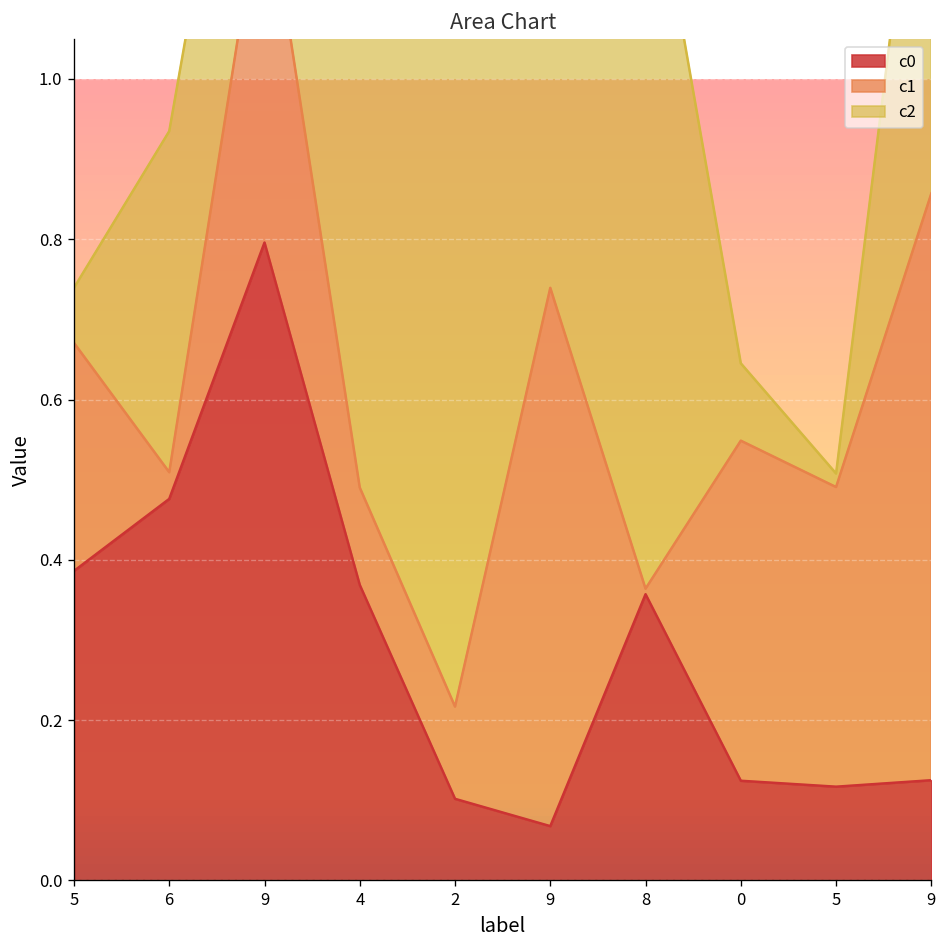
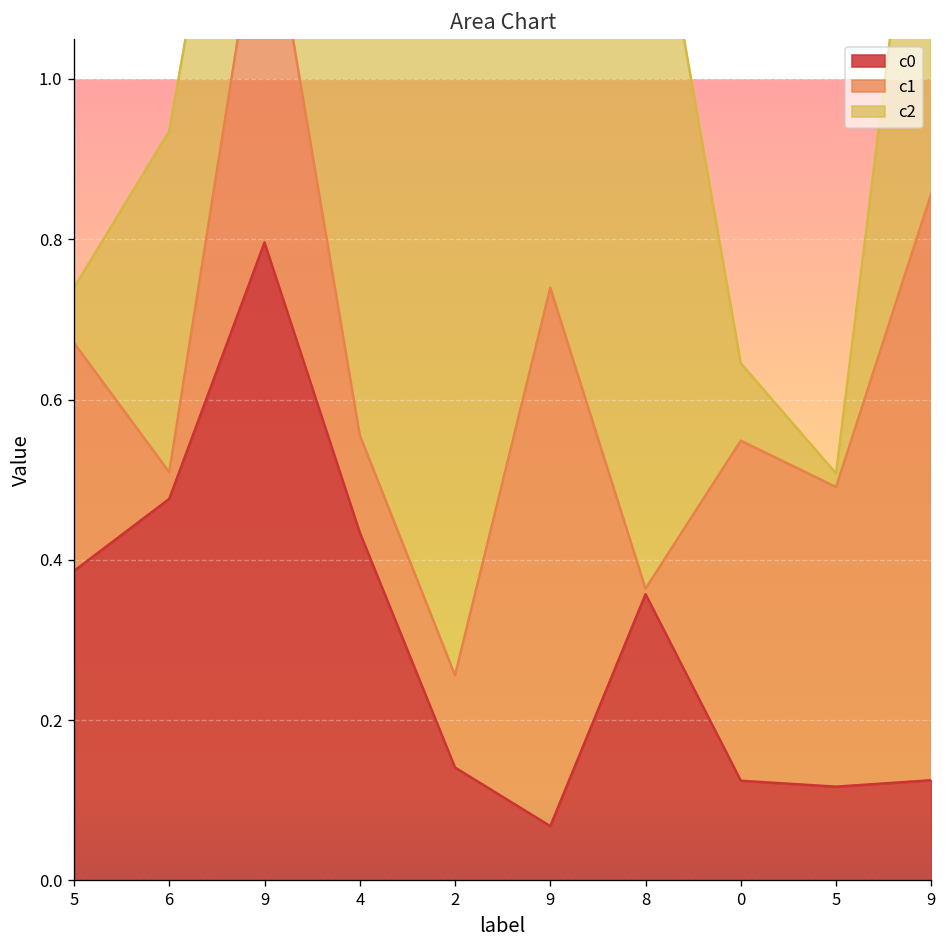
c0, 4: 0.37 -> 0.43
c0, 2: 0.10 -> 0.14
